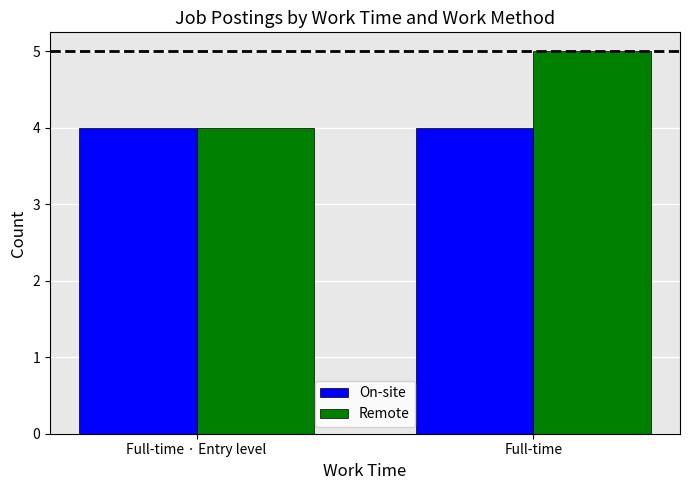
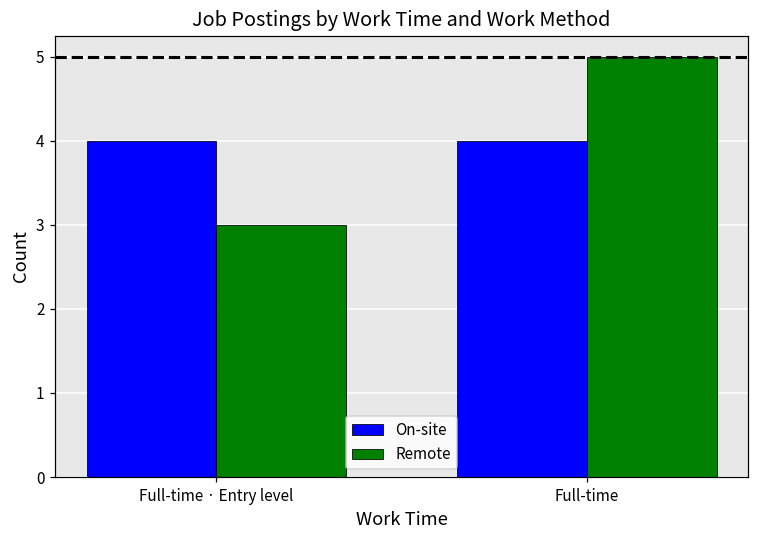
Remote, Full-time · Entry level: 4 -> 3
